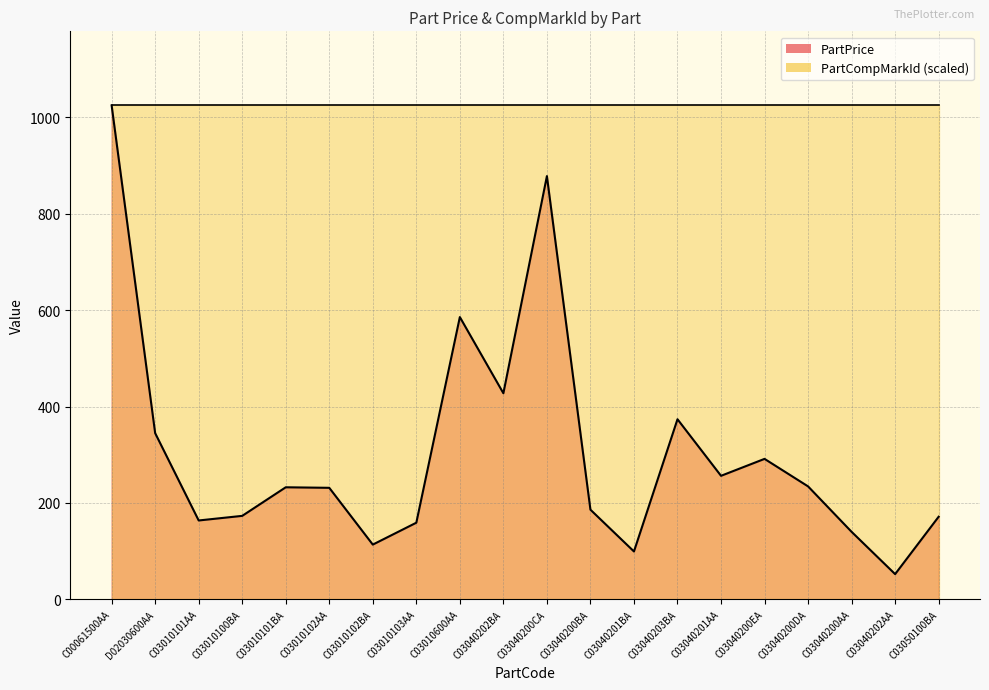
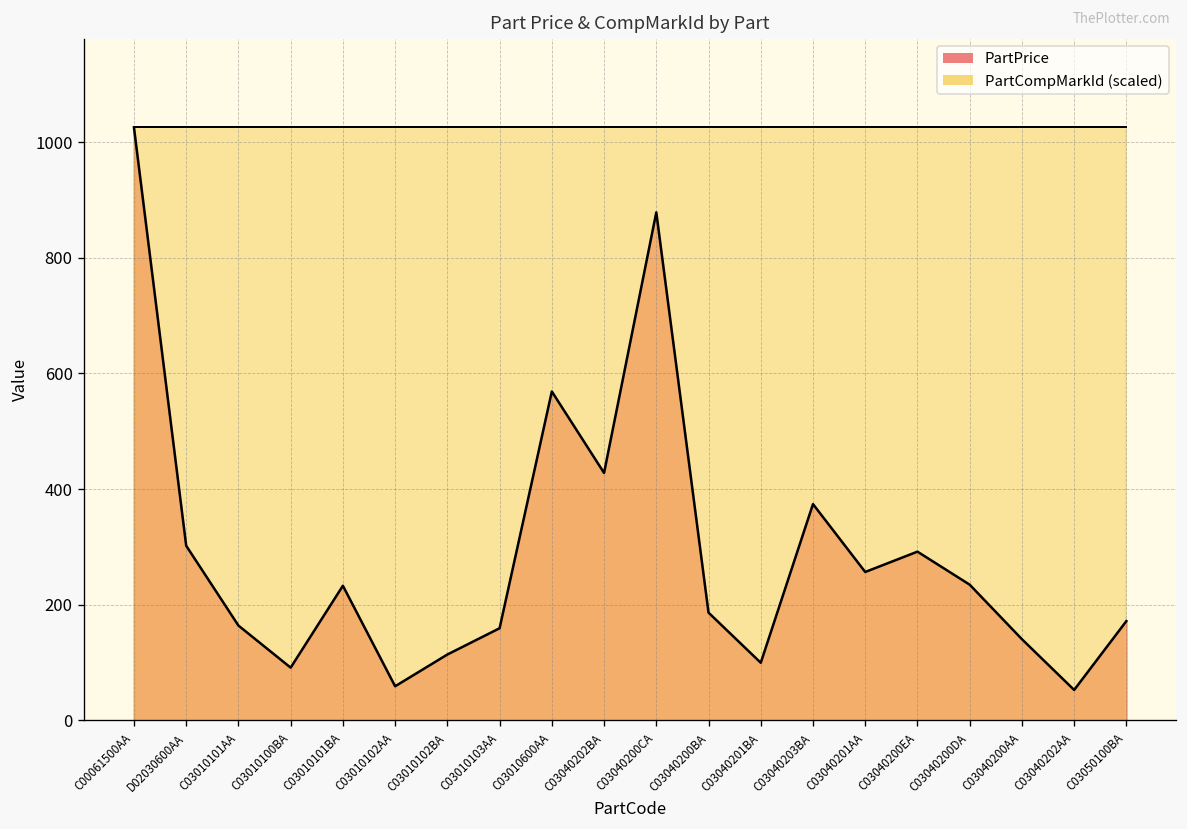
PartPrice, D02030600AA: 340 -> 300
PartPrice, C03010100BA: 170 -> 90
PartPrice, C03010102AA: 230 -> 60
PartPrice, C03010600AA: 590 -> 570
